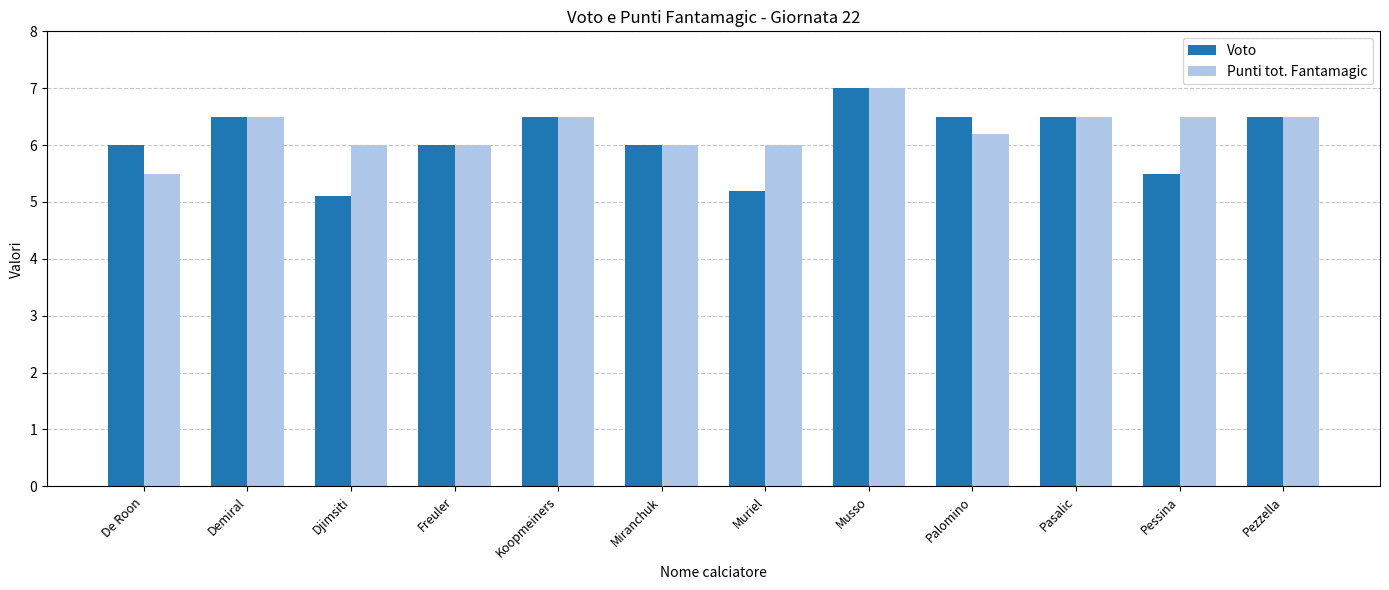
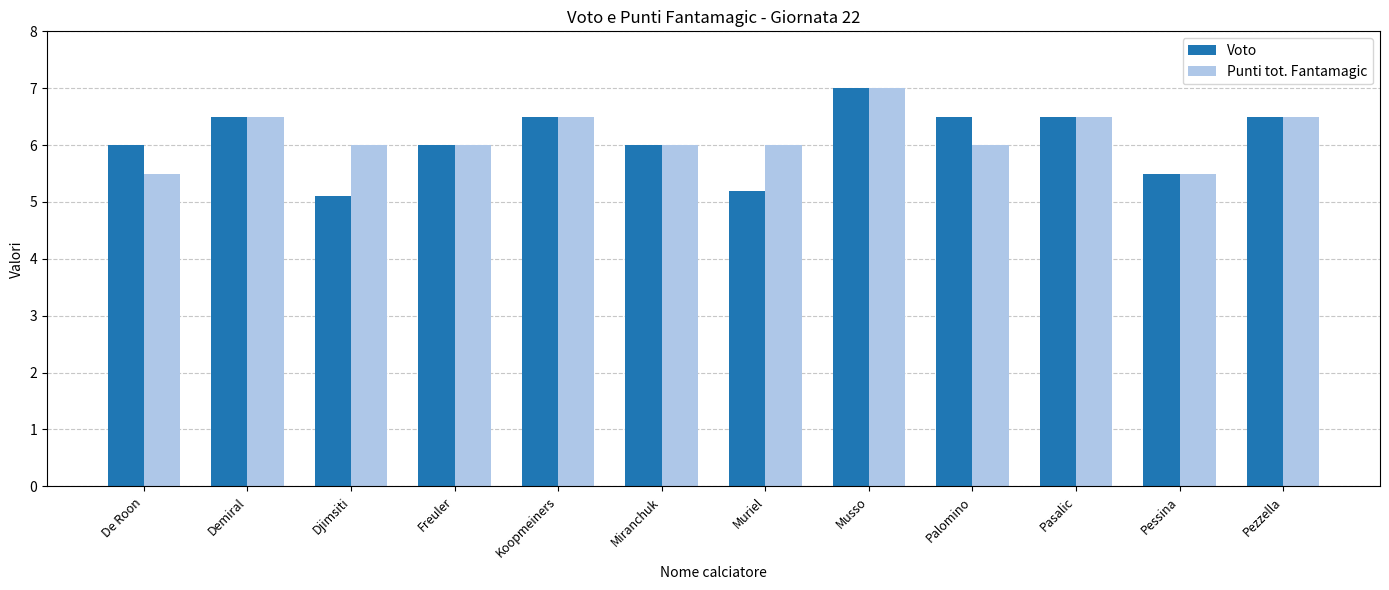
Punti tot. Fantamagic, Palomino: 6.2 -> 6.0
Punti tot. Fantamagic, Pessina: 6.5 -> 5.5
